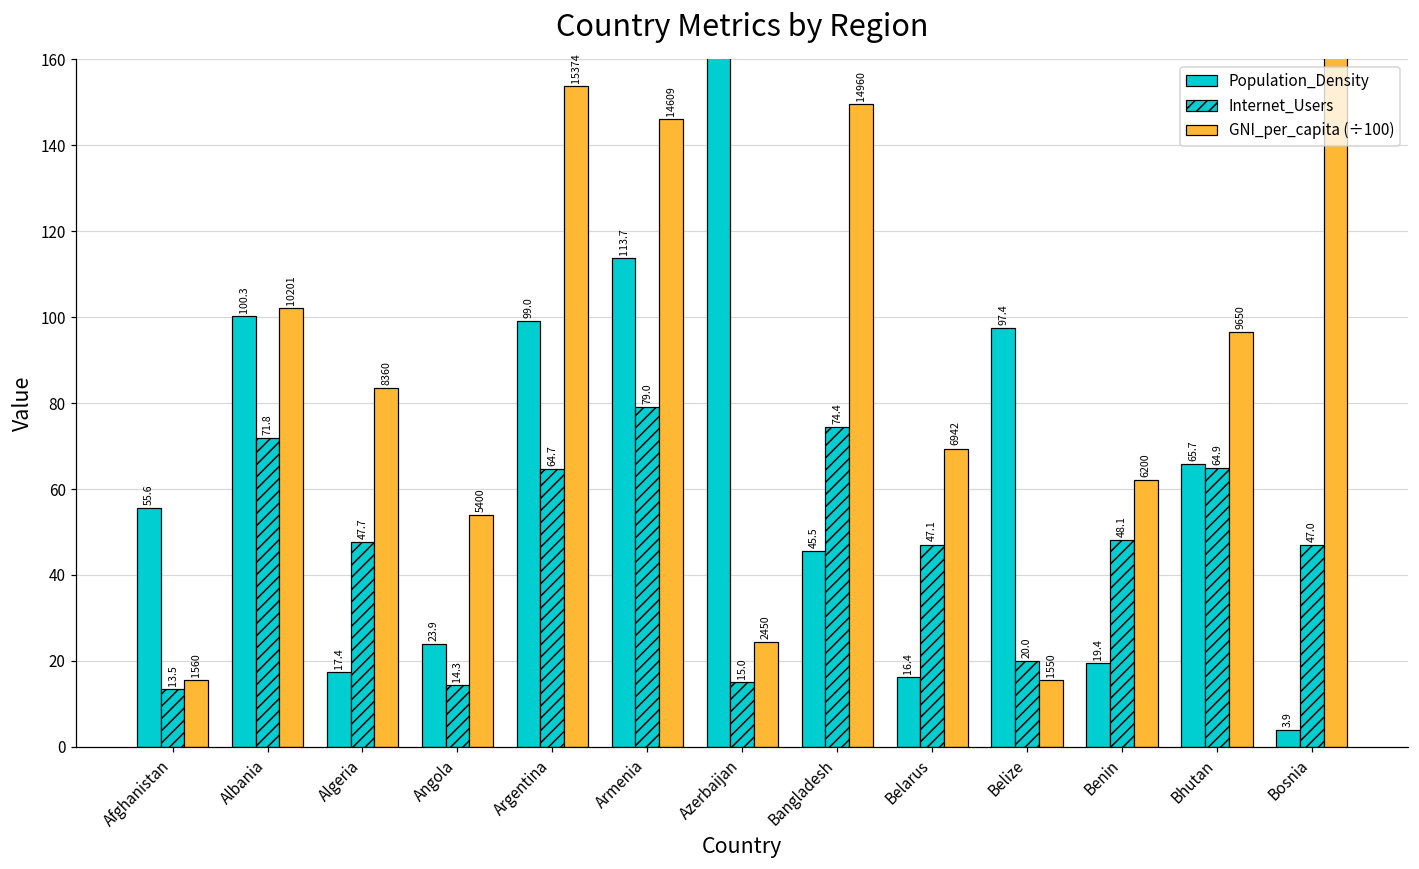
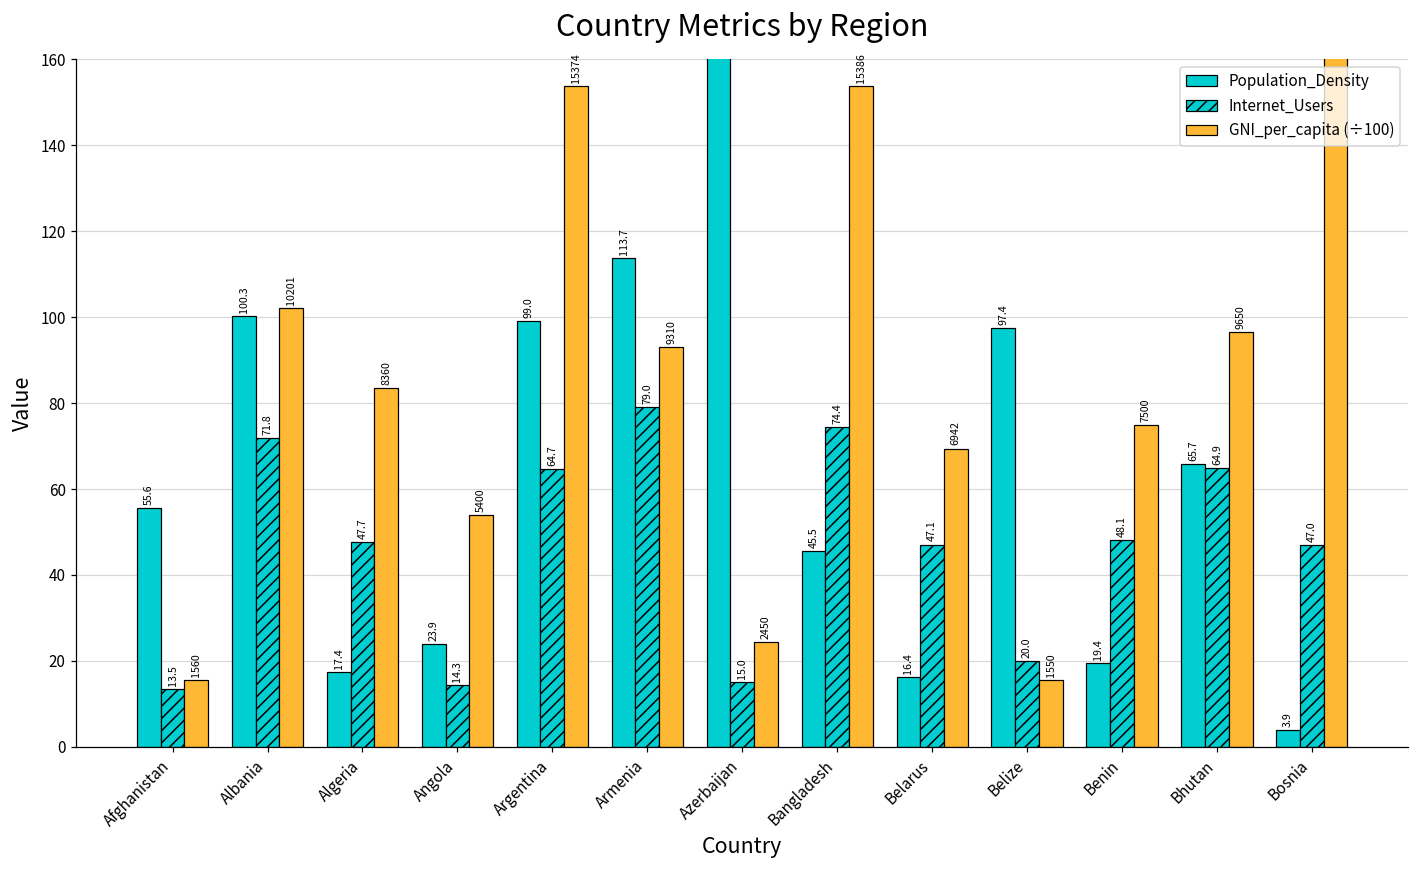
GNI_per_capita (÷100), Armenia: 14609 -> 9310
GNI_per_capita (÷100), Bangladesh: 14960 -> 15386
GNI_per_capita (÷100), Benin: 6200 -> 7500
